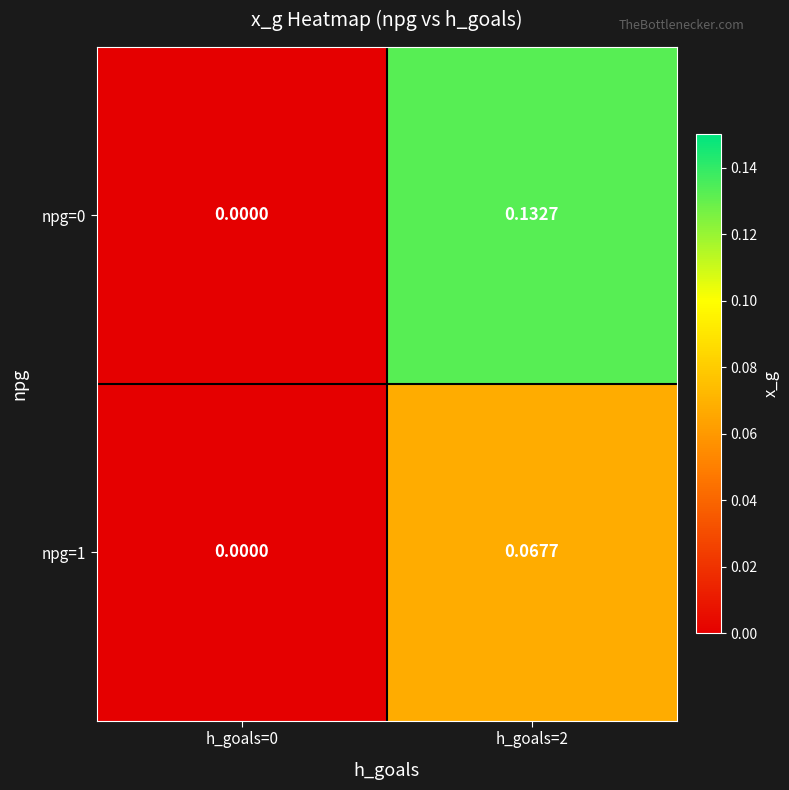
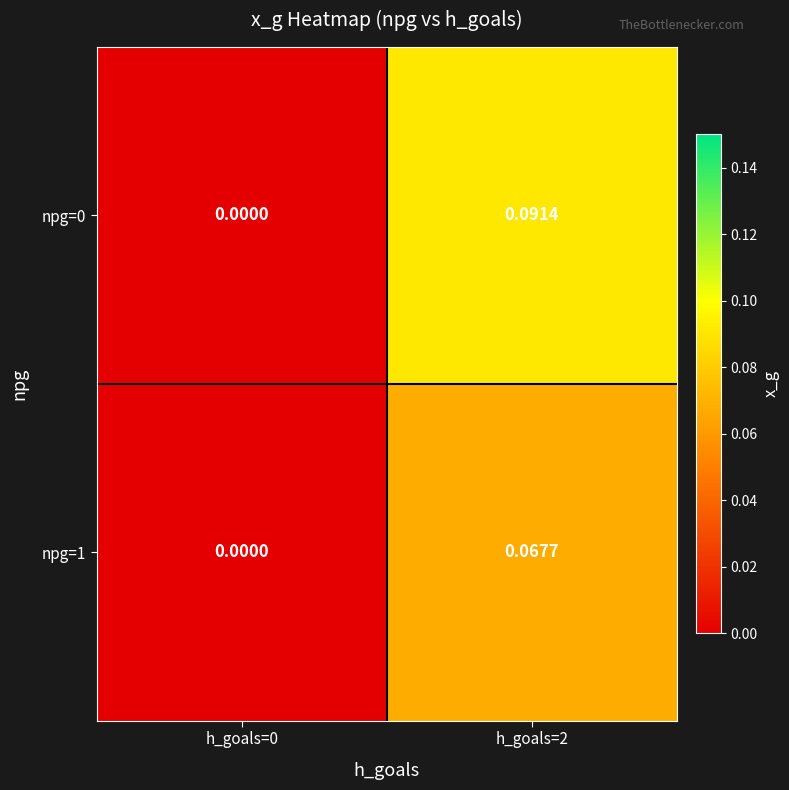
npg=0, h_goals=2: 0.1327 -> 0.0914
